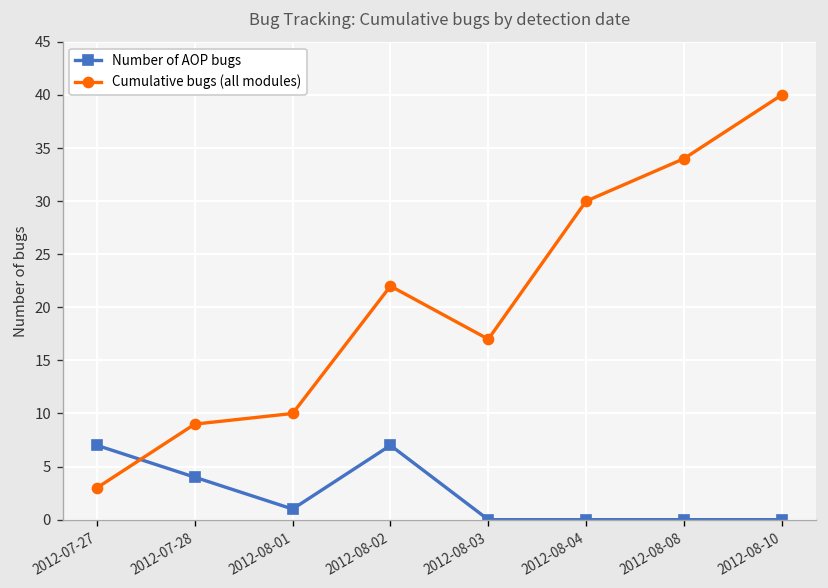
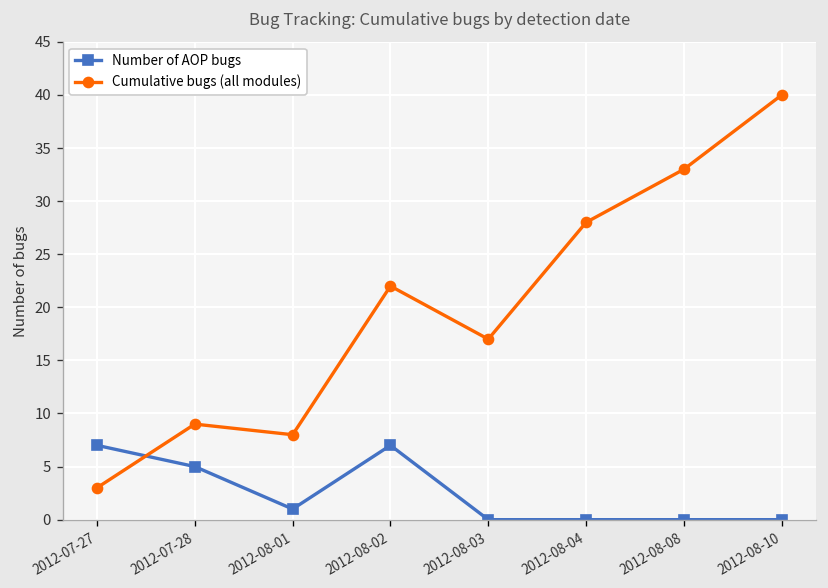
Number of AOP bugs, 2012-07-28: 4 -> 5
Cumulative bugs (all modules), 2012-08-01: 10 -> 8
Cumulative bugs (all modules), 2012-08-04: 30 -> 28
Cumulative bugs (all modules), 2012-08-08: 34 -> 33
